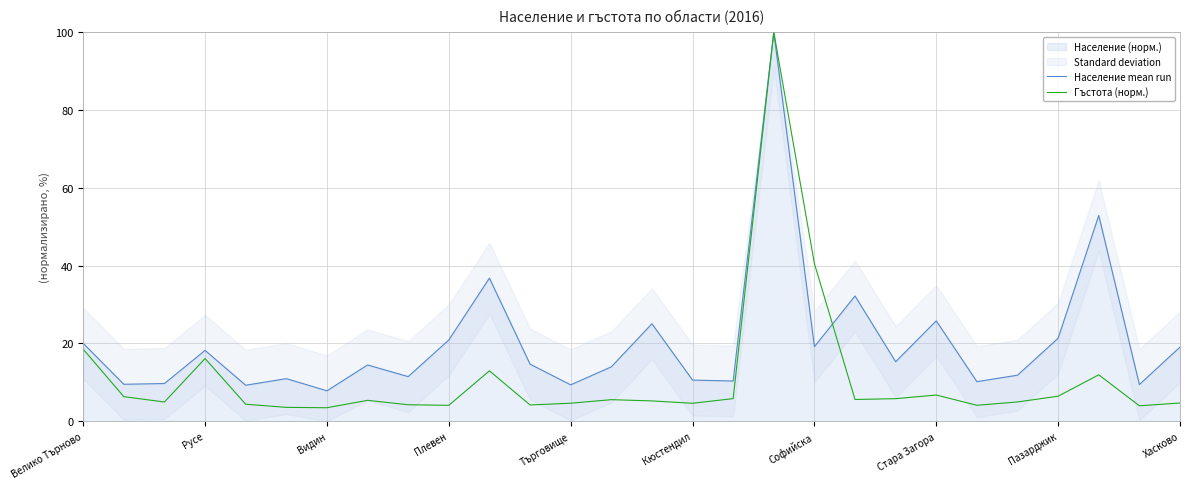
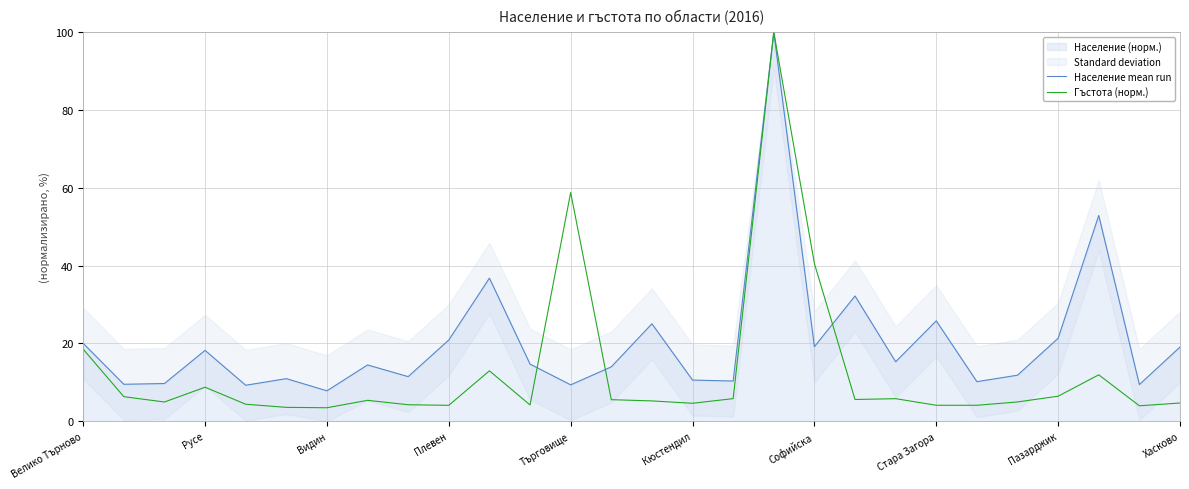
Гъстота (норм.), Русе: 16 -> 9
Гъстота (норм.), Търговище: 5 -> 59
Гъстота (норм.), Стара Загора: 7 -> 4
